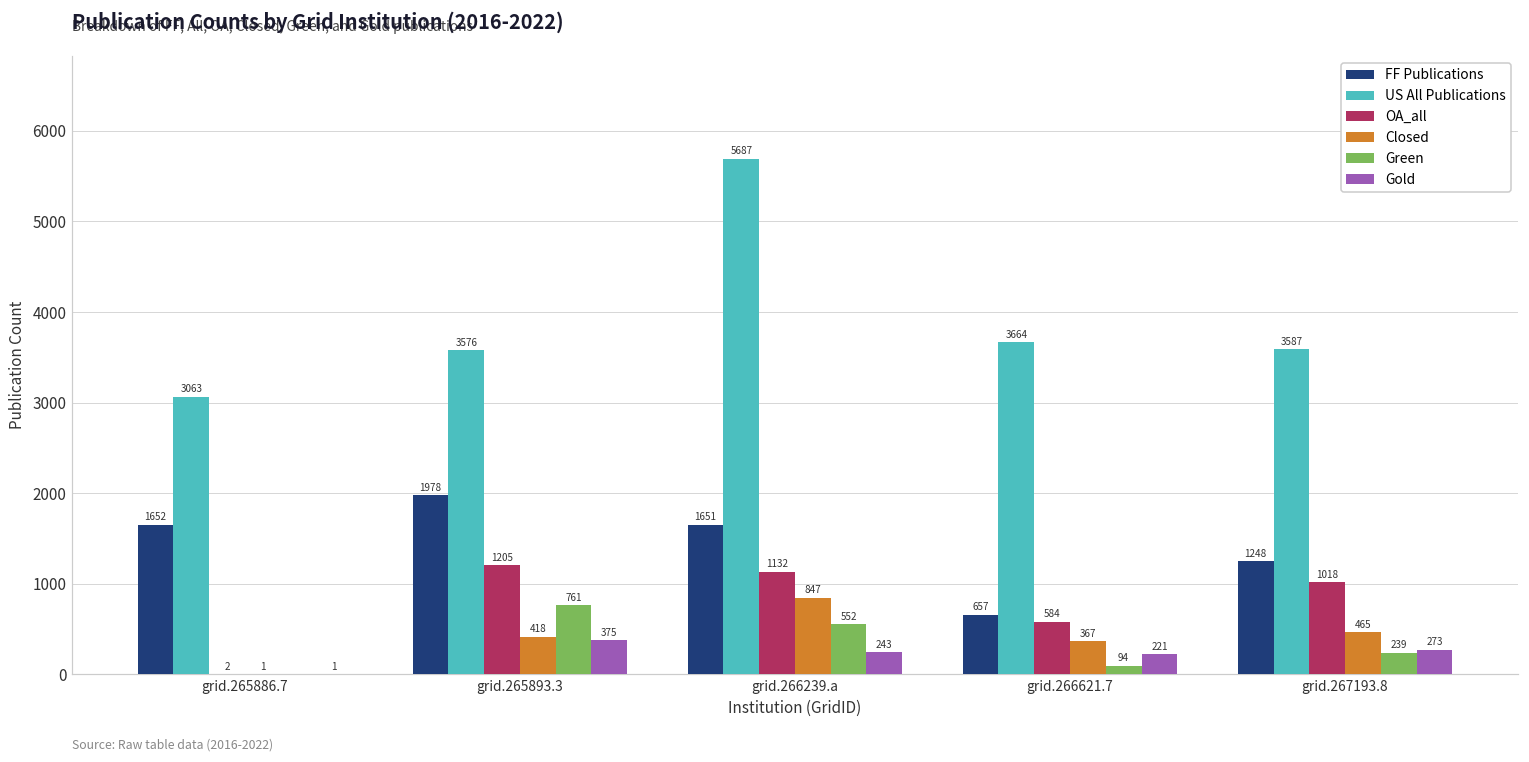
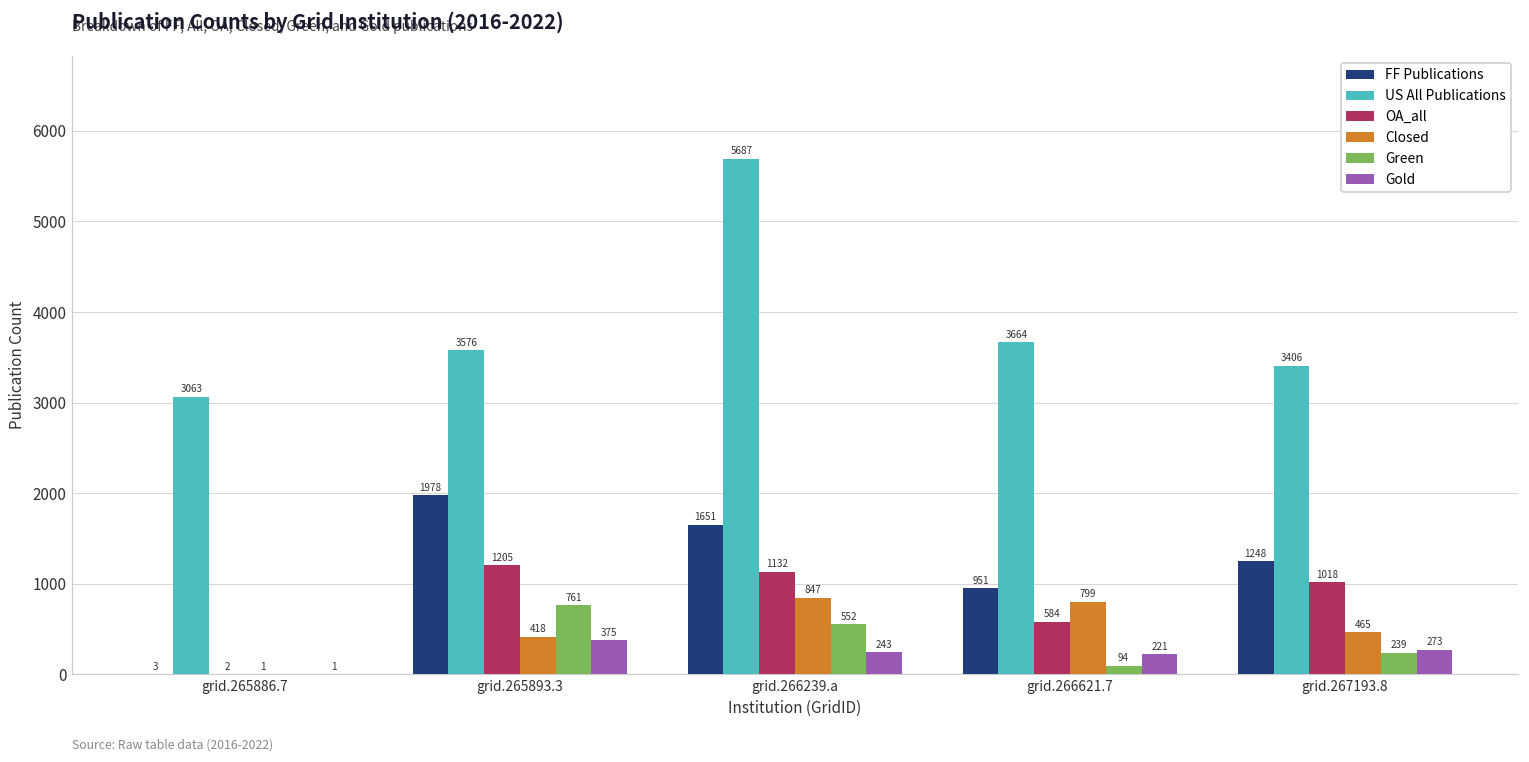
FF Publications, grid.265886.7: 1652 -> 3
FF Publications, grid.266621.7: 657 -> 951
Closed, grid.266621.7: 367 -> 799
US All Publications, grid.267193.8: 3587 -> 3406
